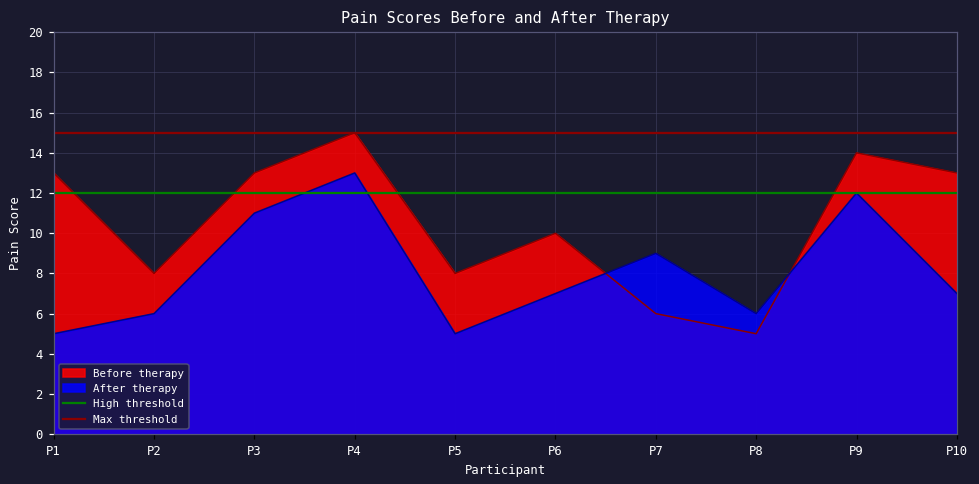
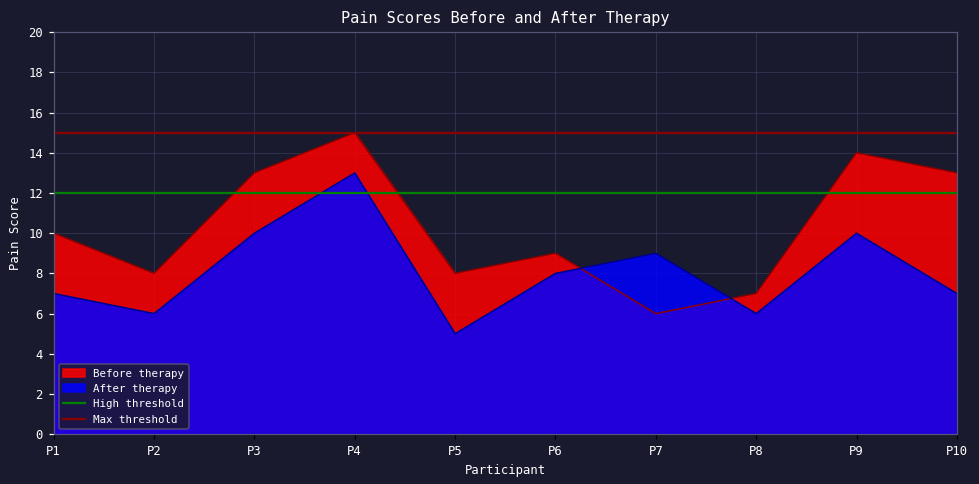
Before therapy, P1: 13 -> 10
After therapy, P1: 5 -> 7
After therapy, P3: 11 -> 10
Before therapy, P6: 10 -> 9
After therapy, P6: 7 -> 8
Before therapy, P8: 5 -> 7
After therapy, P9: 12 -> 10
